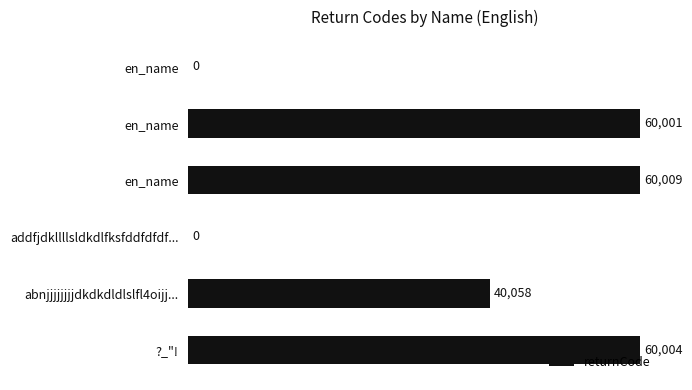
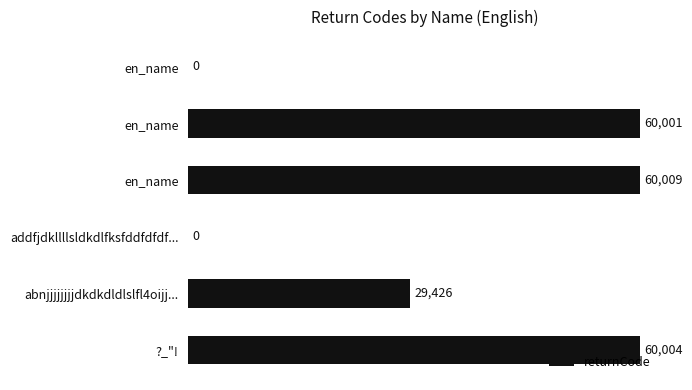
abnjjjjjjjjdkdkdldlslfl4oijj...: 40,058 -> 29,426
